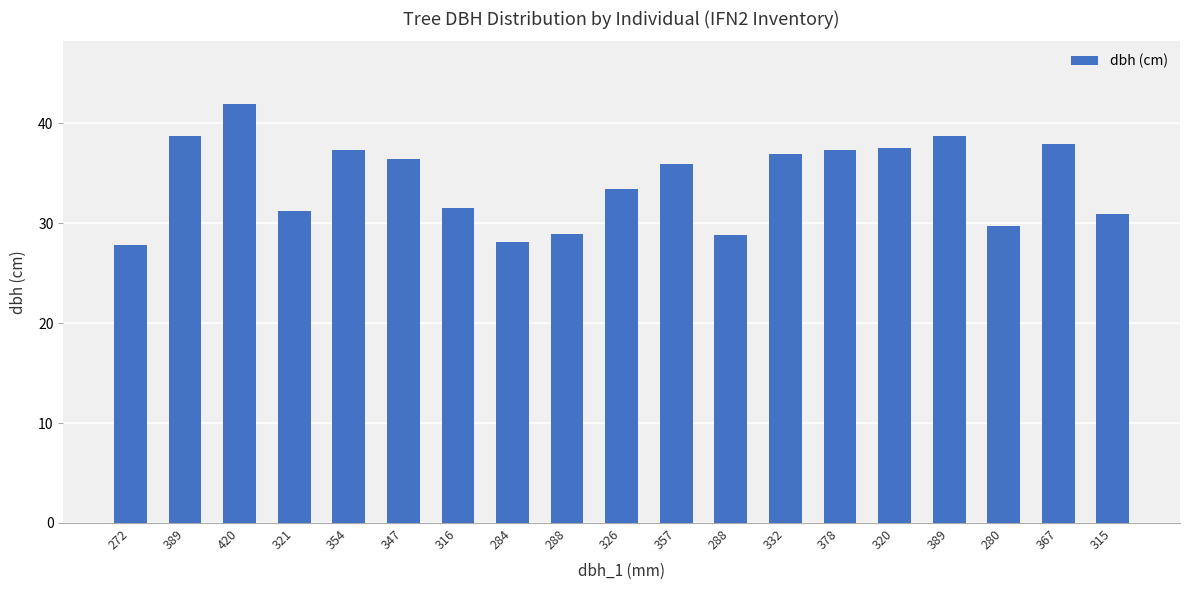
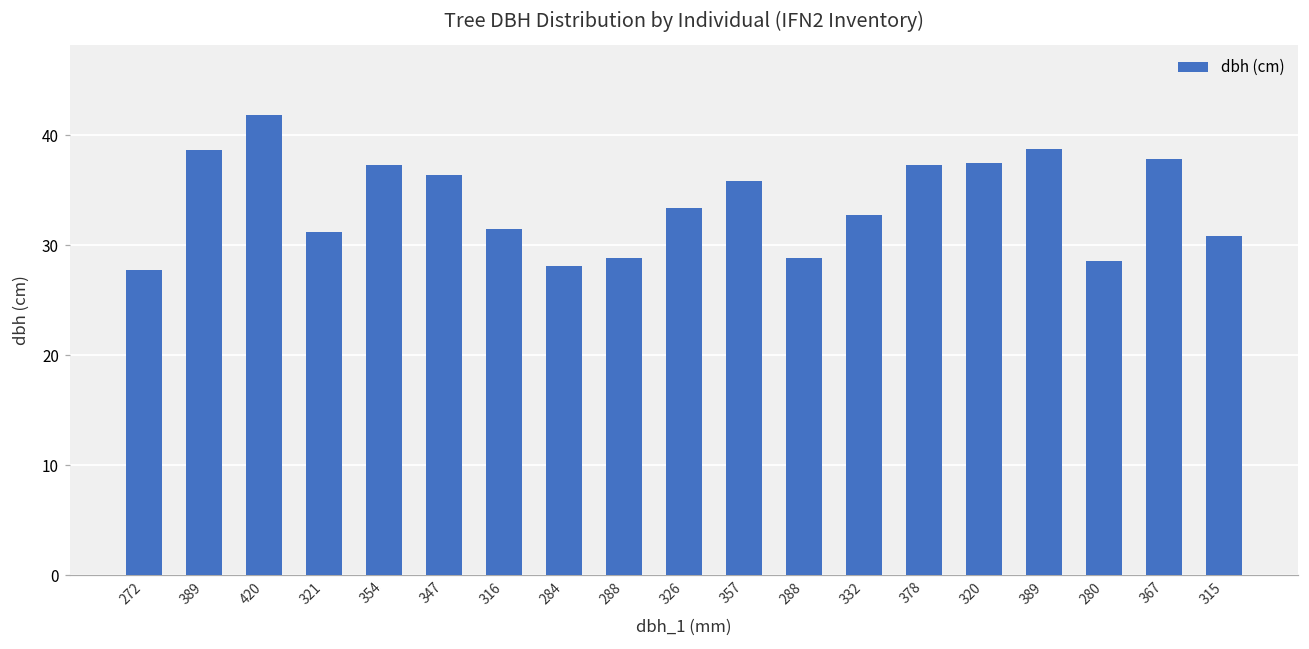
332: 37 -> 33
280: 30 -> 29
